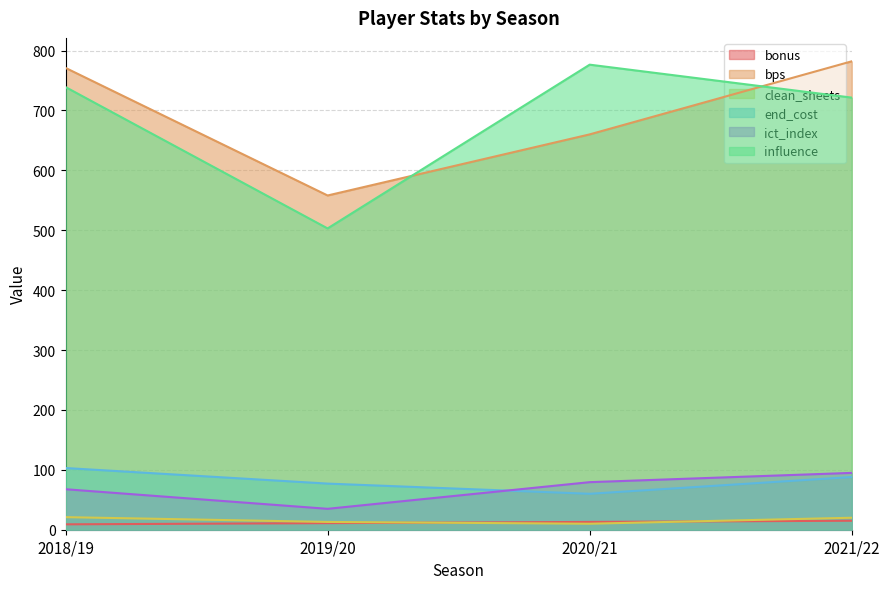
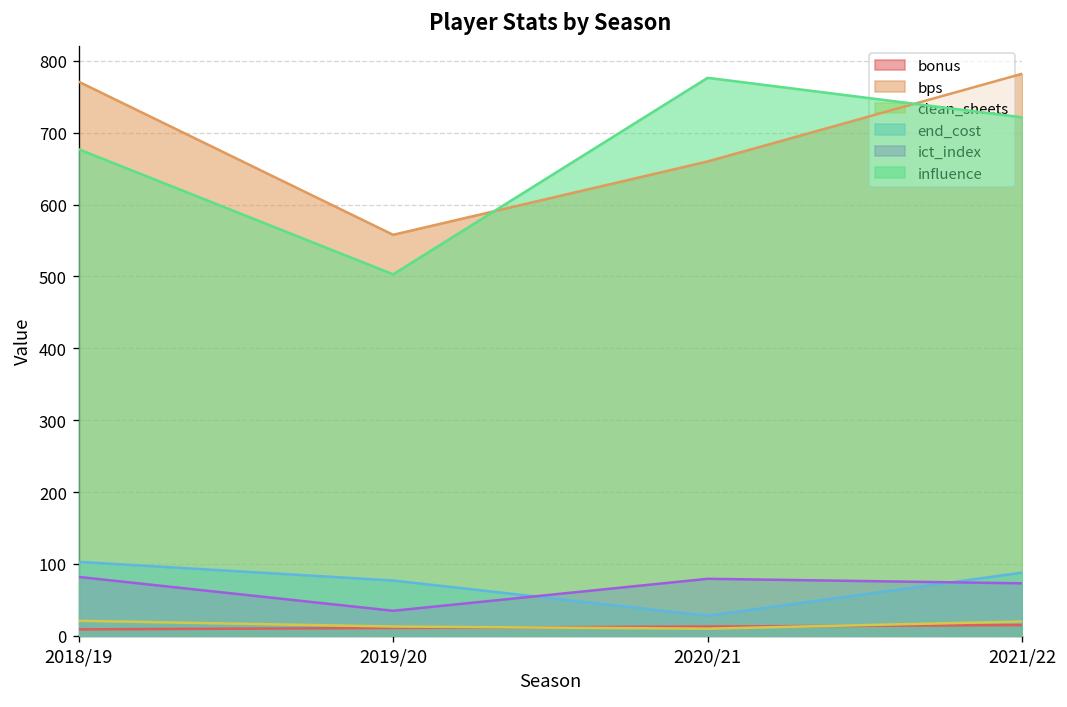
ict_index, 2018/19: 70 -> 80
influence, 2018/19: 740 -> 680
end_cost, 2020/21: 60 -> 30
ict_index, 2021/22: 90 -> 70
